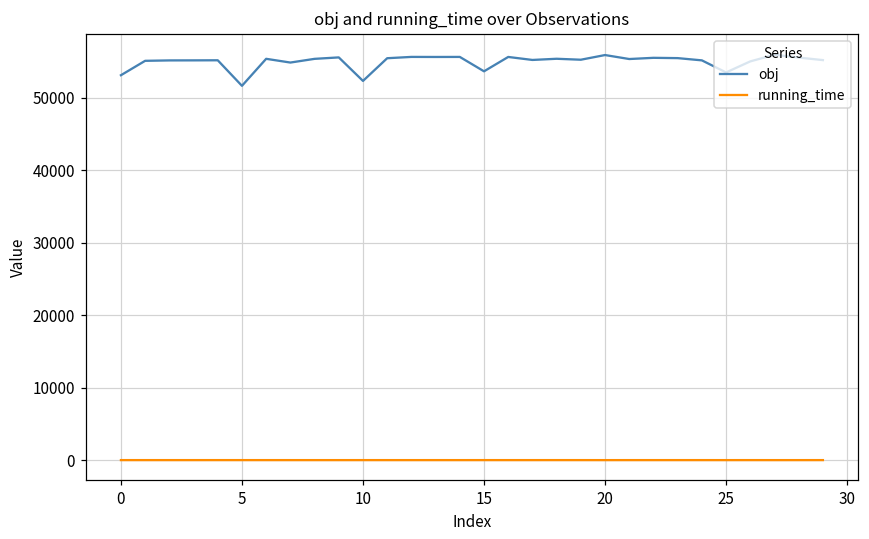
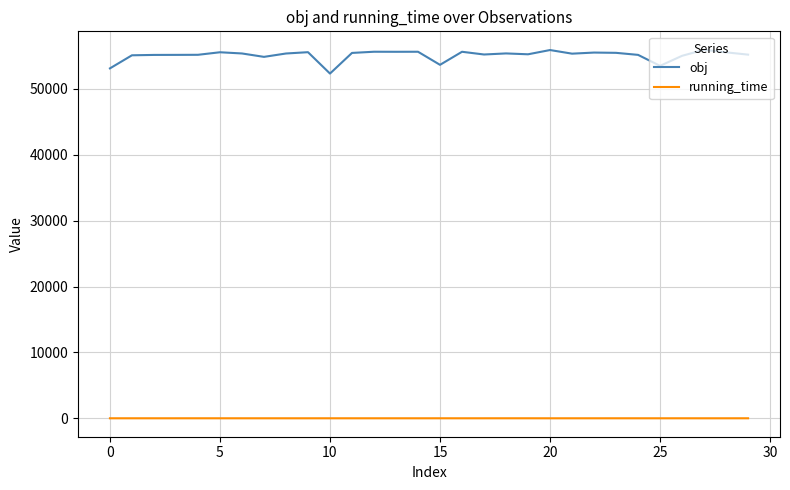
obj, 5: 52000 -> 56000
